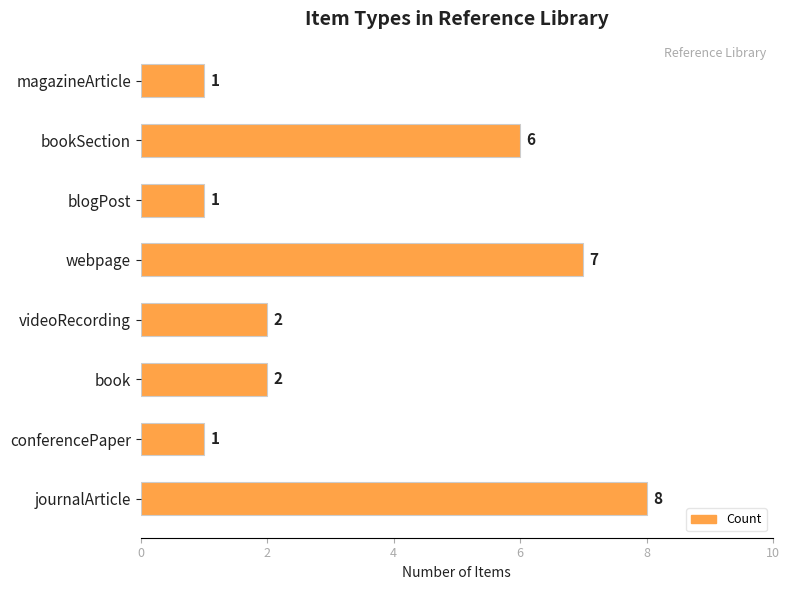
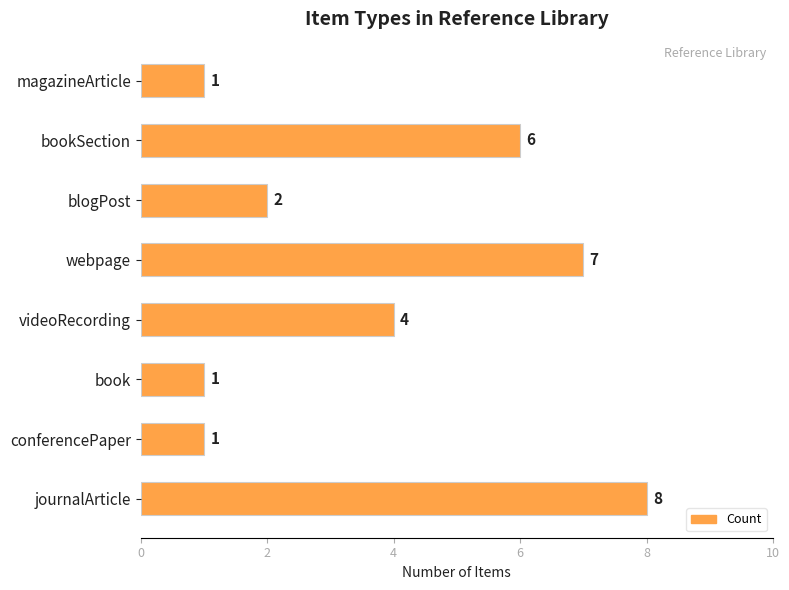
blogPost: 1 -> 2
videoRecording: 2 -> 4
book: 2 -> 1
